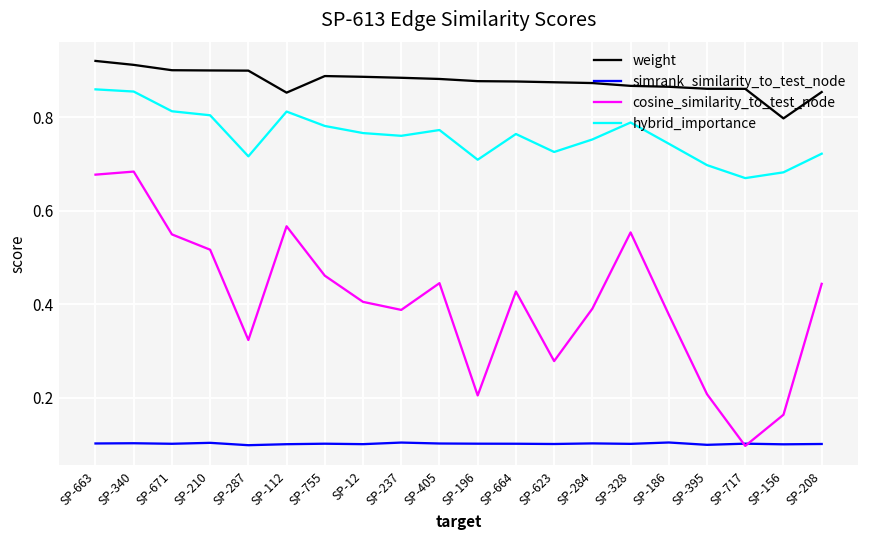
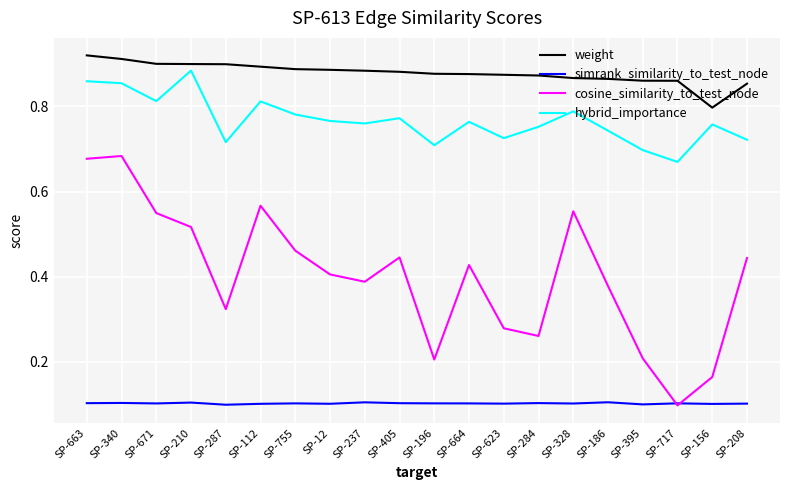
hybrid_importance, SP-210: 0.80 -> 0.88
weight, SP-112: 0.85 -> 0.89
cosine_similarity_to_test_node, SP-284: 0.39 -> 0.26
hybrid_importance, SP-156: 0.68 -> 0.76
